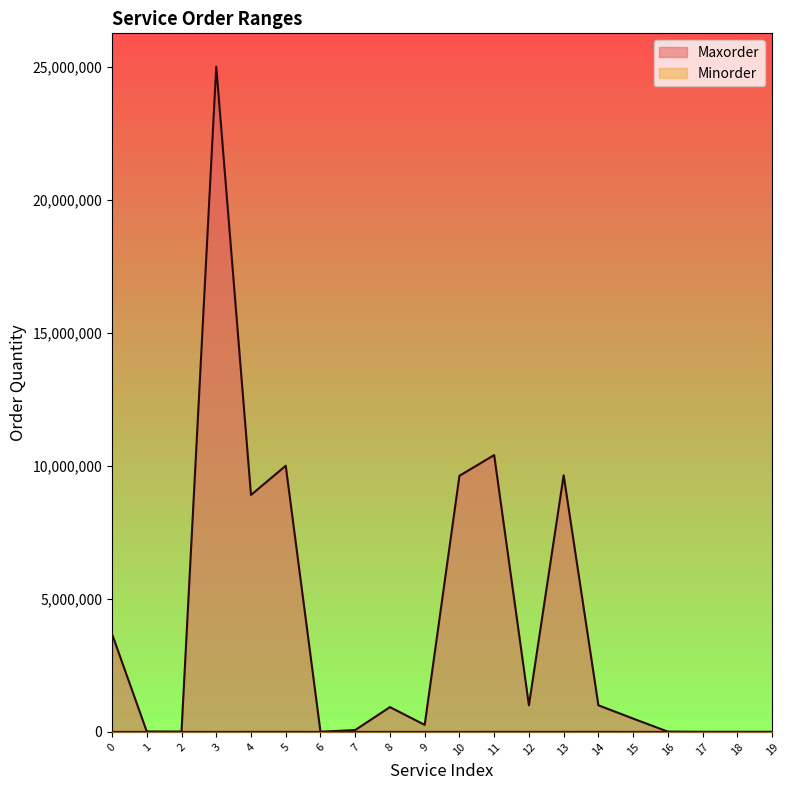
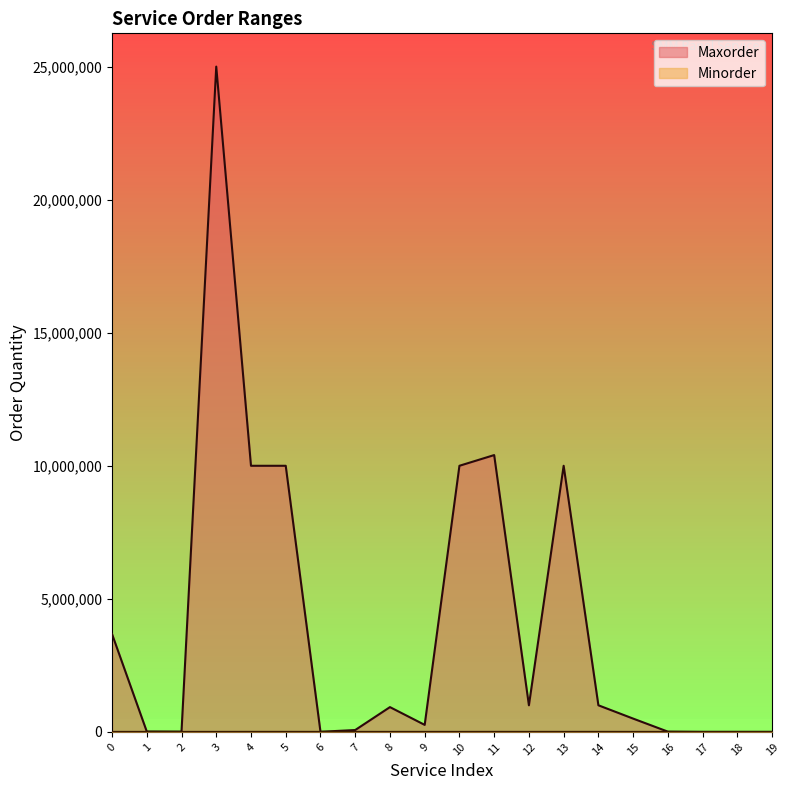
Maxorder, 4: 8,900,000 -> 10,000,000
Maxorder, 10: 9,600,000 -> 10,000,000
Maxorder, 13: 9,600,000 -> 10,000,000
